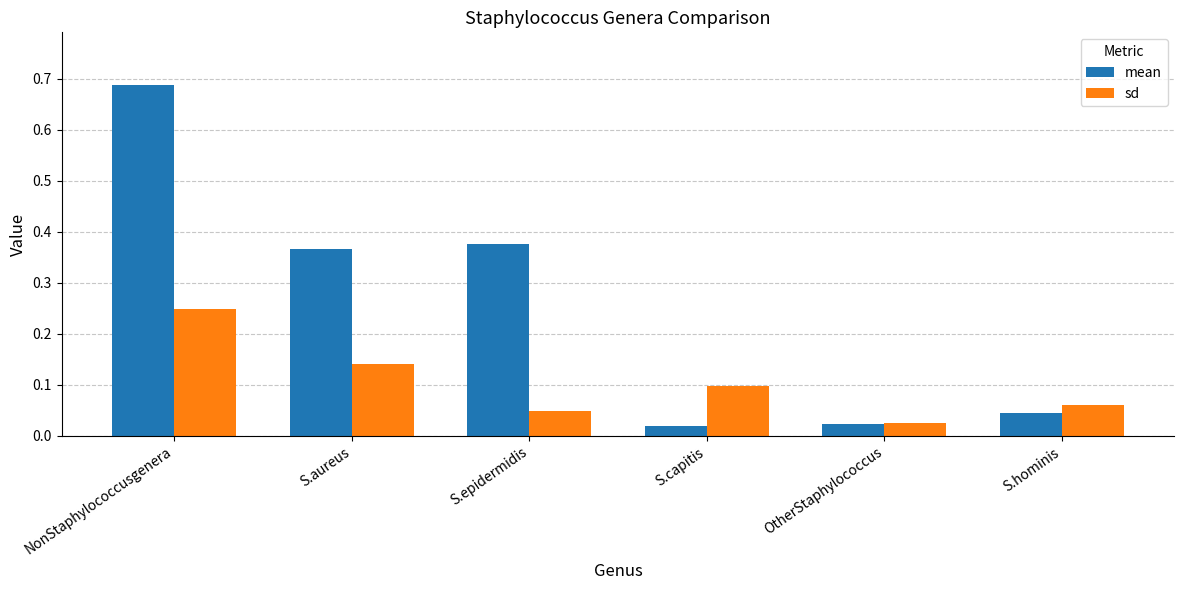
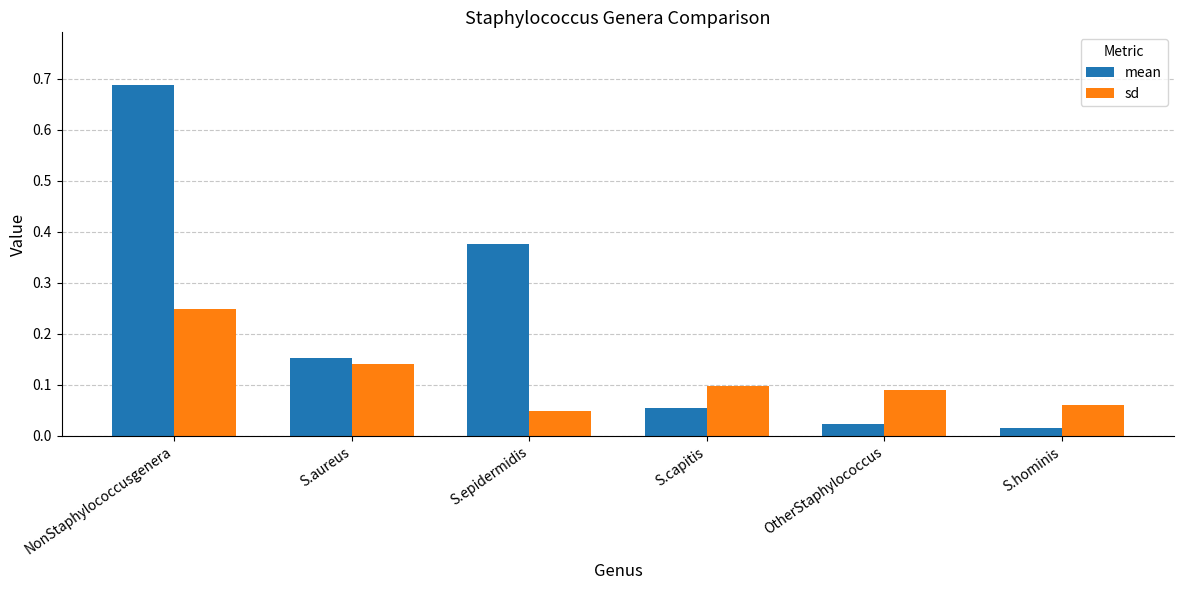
mean, S.aureus: 0.37 -> 0.15
mean, S.capitis: 0.02 -> 0.06
sd, OtherStaphylococcus: 0.03 -> 0.09
mean, S.hominis: 0.04 -> 0.02
